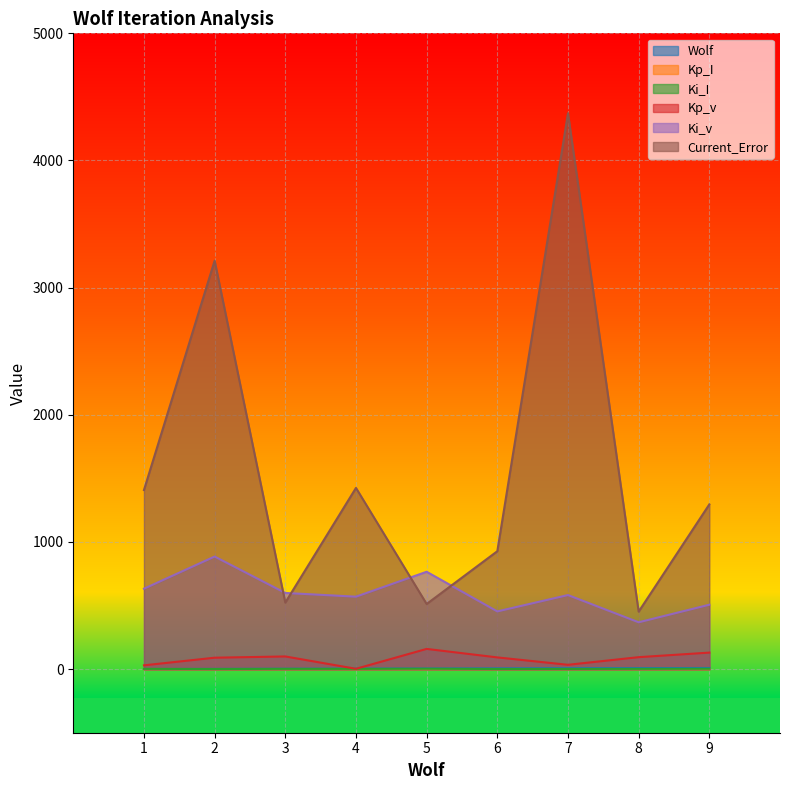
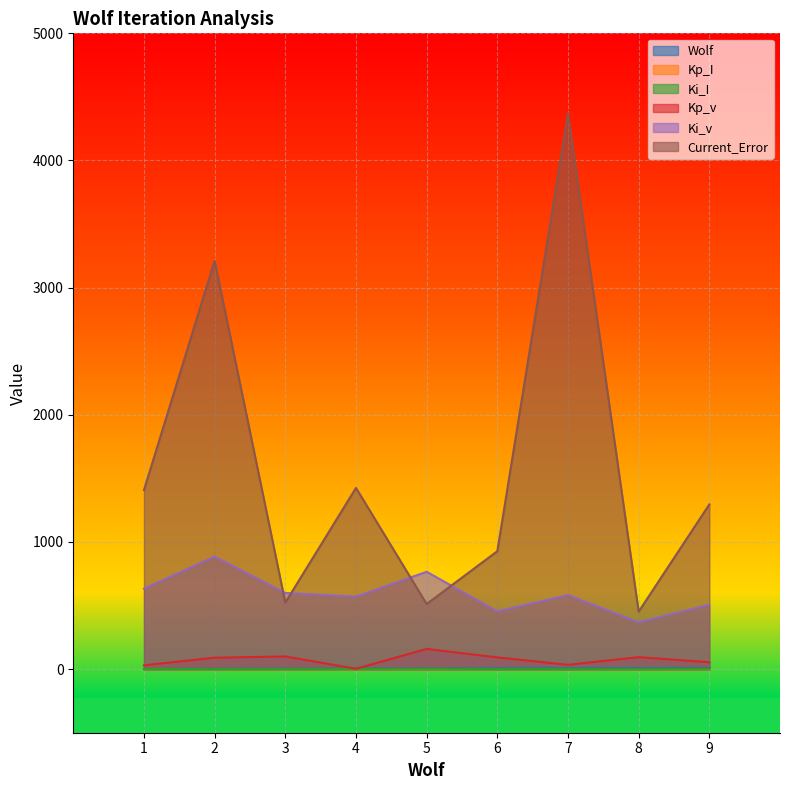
Kp_v, 9: 130 -> 50
